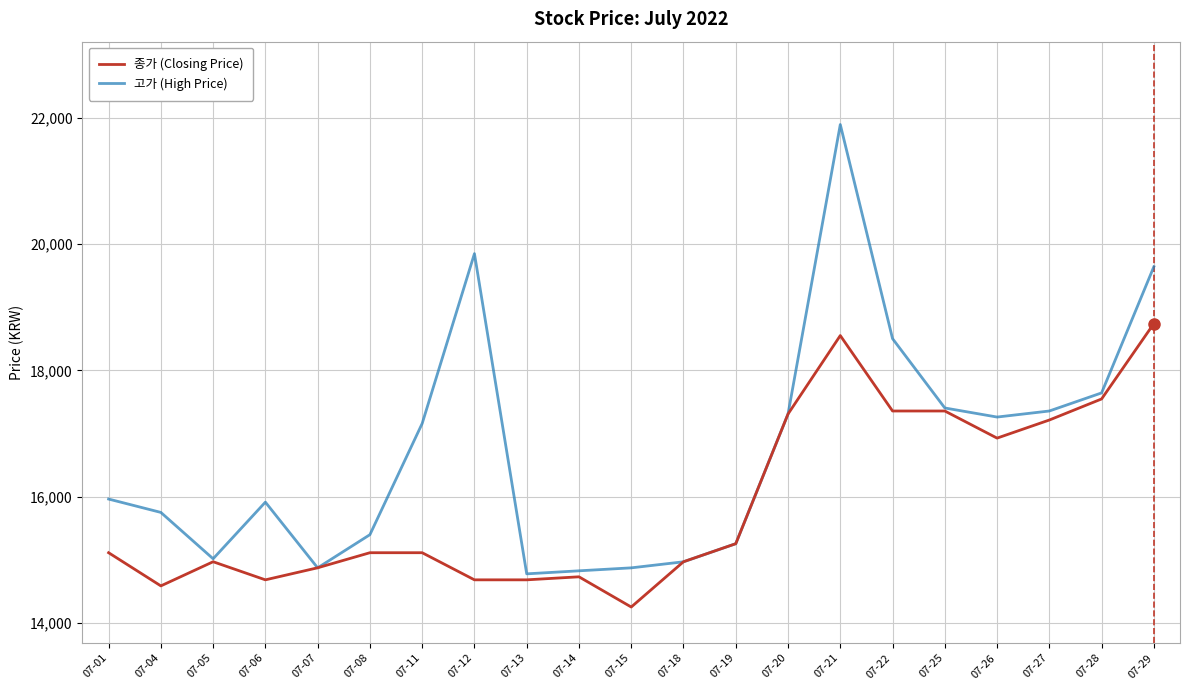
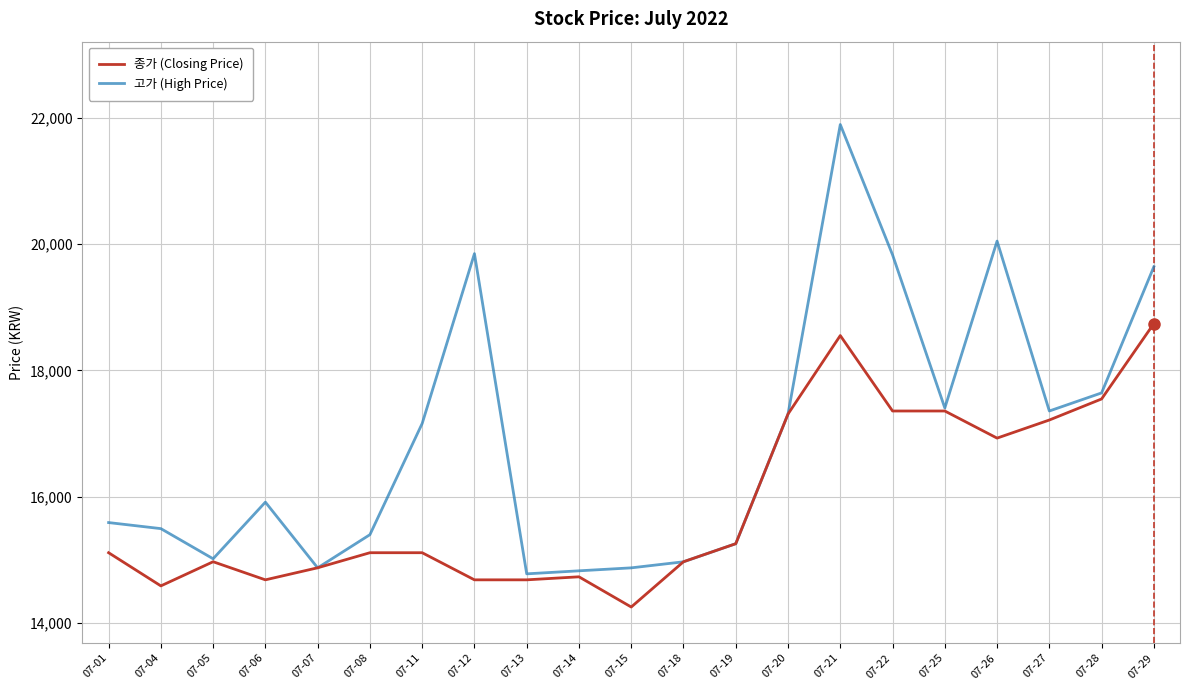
고가 (High Price), 07-01: 16,000 -> 15,600
고가 (High Price), 07-04: 15,700 -> 15,500
고가 (High Price), 07-22: 18,500 -> 19,800
고가 (High Price), 07-26: 17,300 -> 20,100
